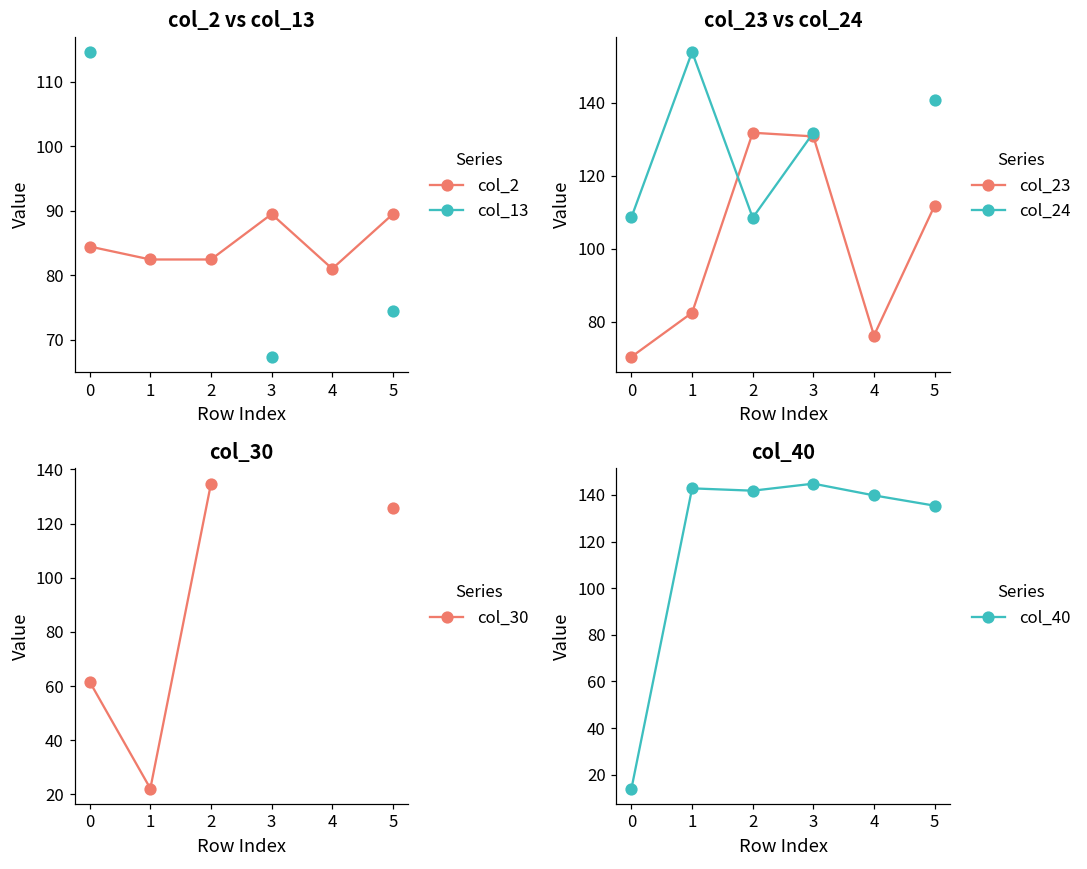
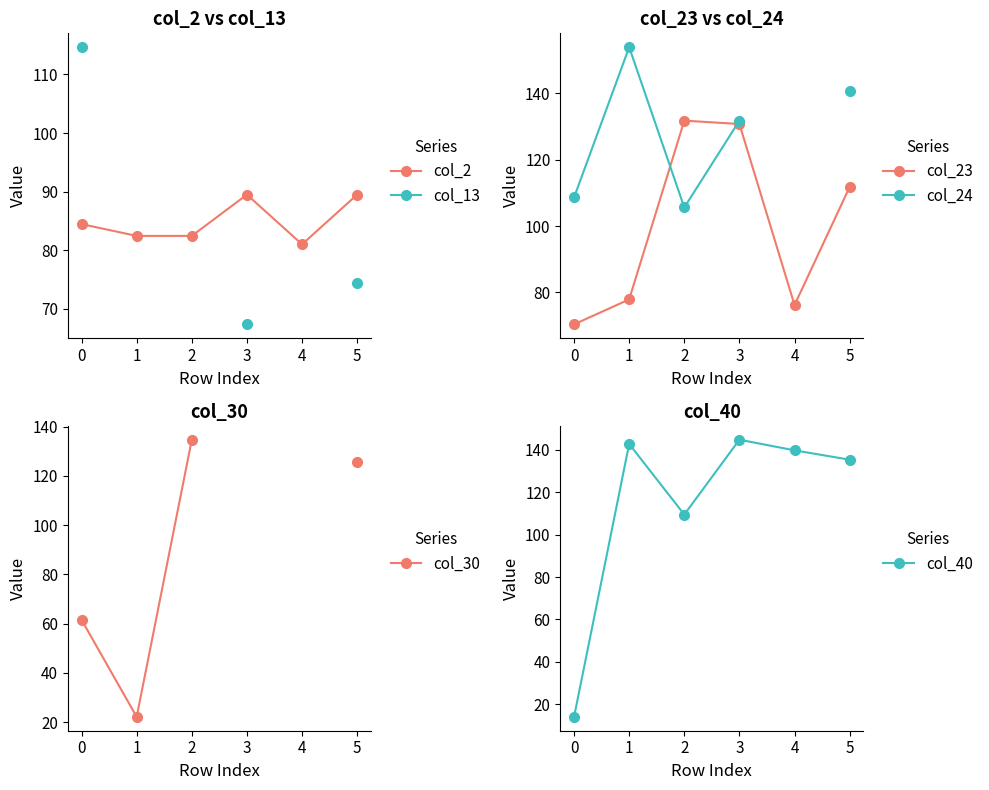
col_23 vs col_24, col_23, 1: 82 -> 78
col_23 vs col_24, col_24, 2: 108 -> 106
col_40, 2: 142 -> 109
